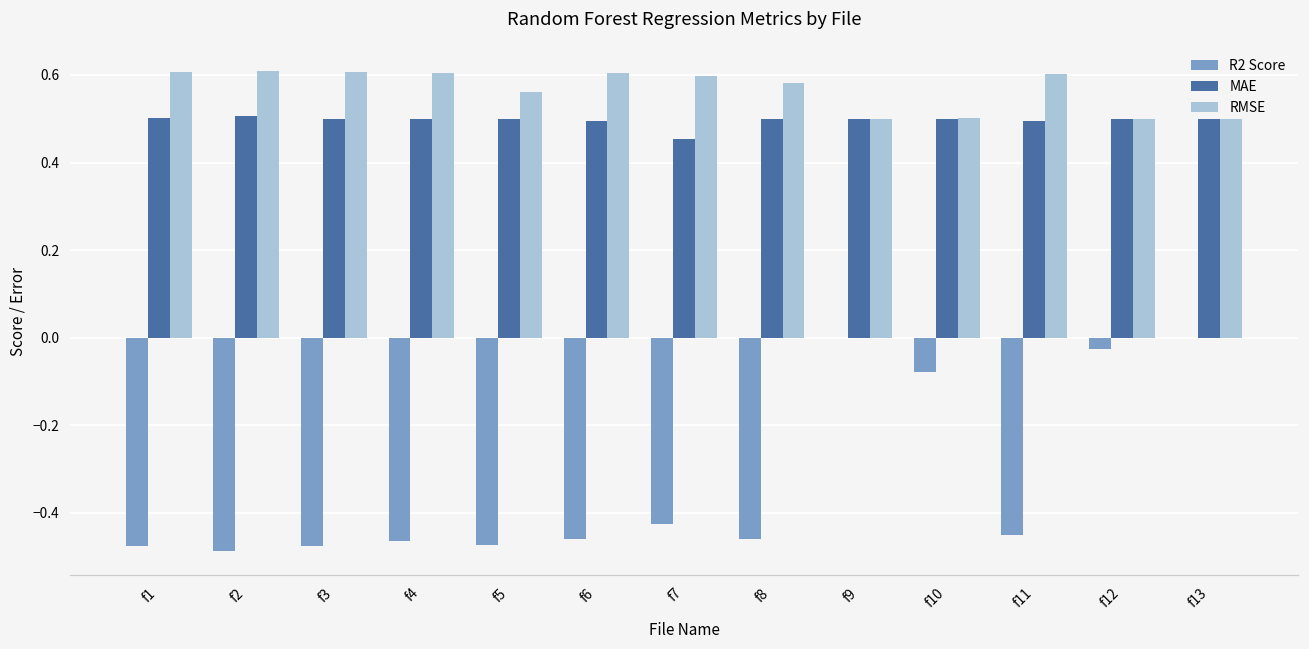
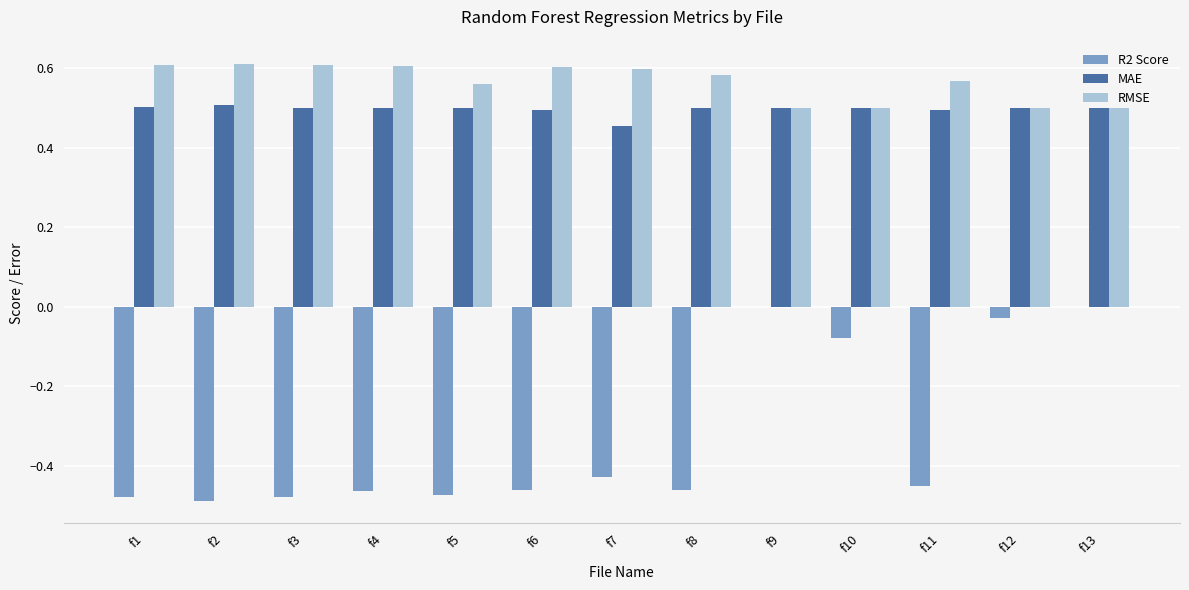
RMSE, f11: 0.60 -> 0.57
